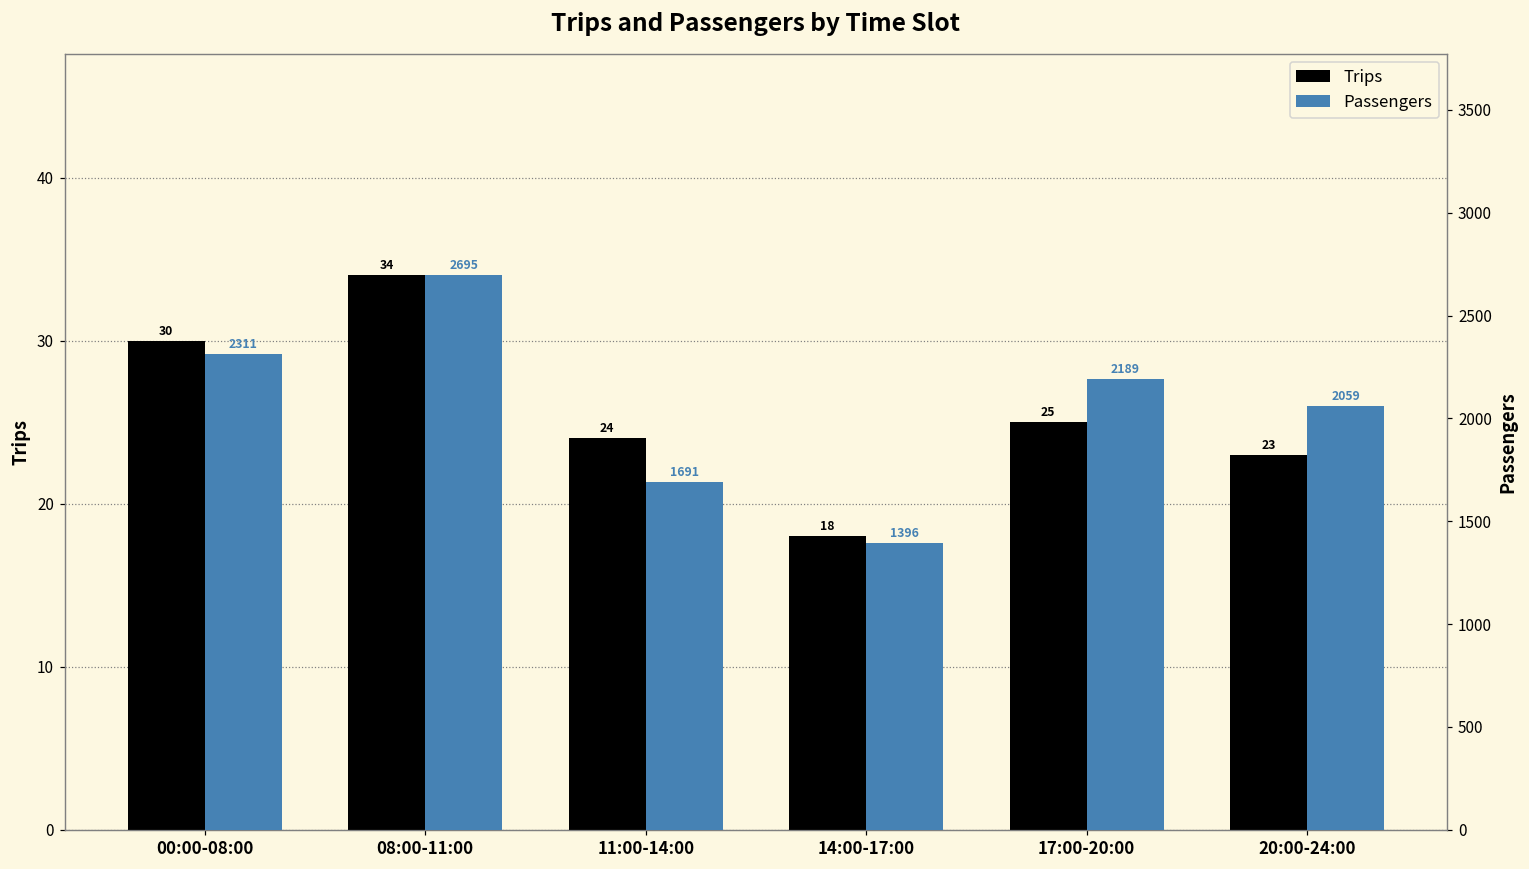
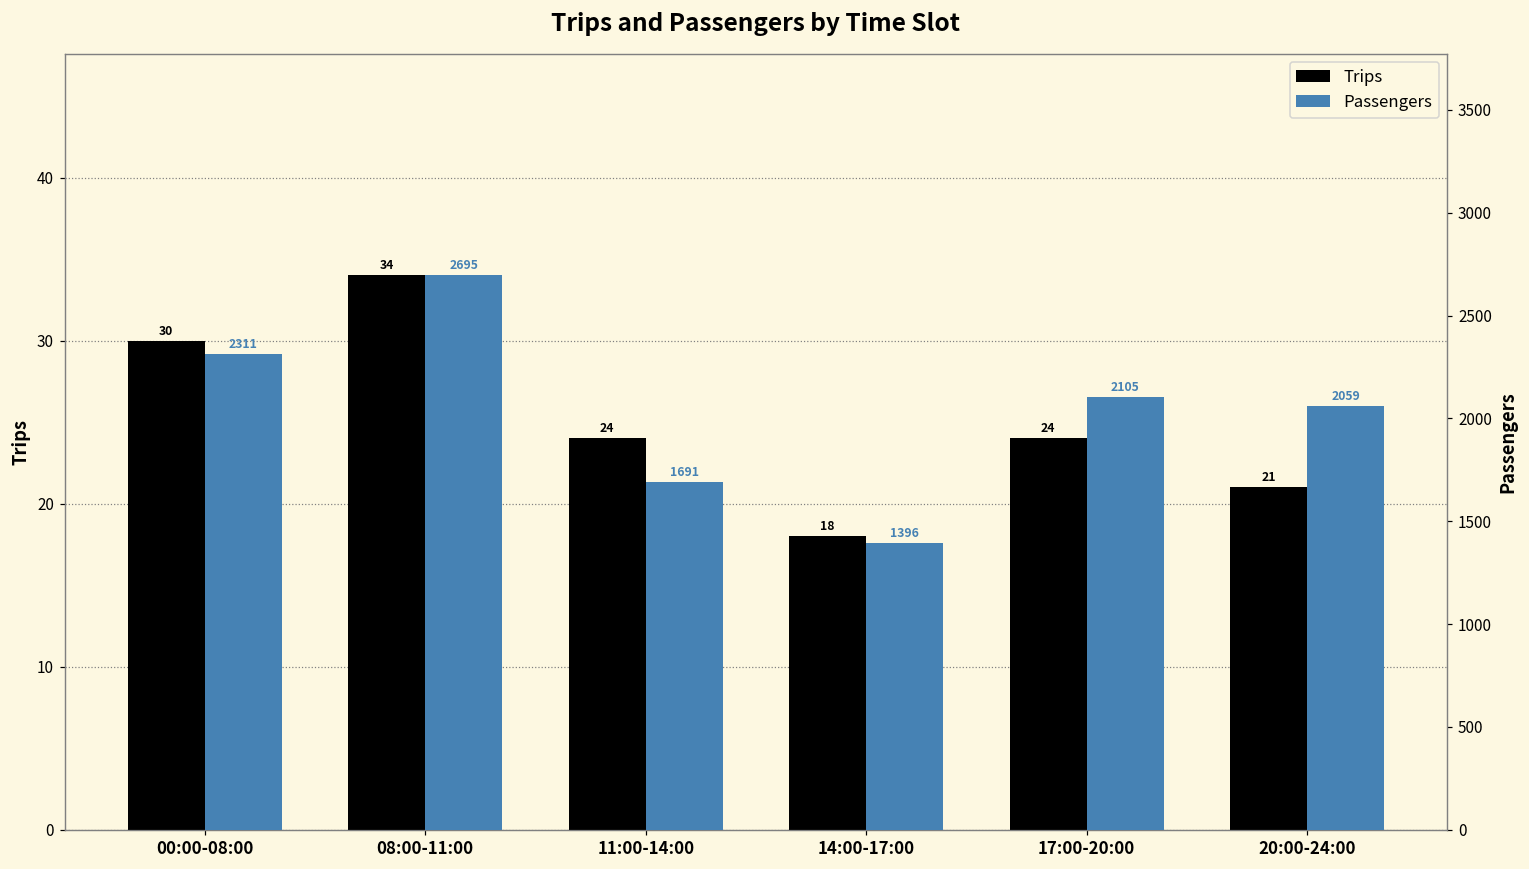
Trips, 17:00-20:00: 25 -> 24
Trips, 20:00-24:00: 23 -> 21
Passengers, 17:00-20:00: 2189 -> 2105
